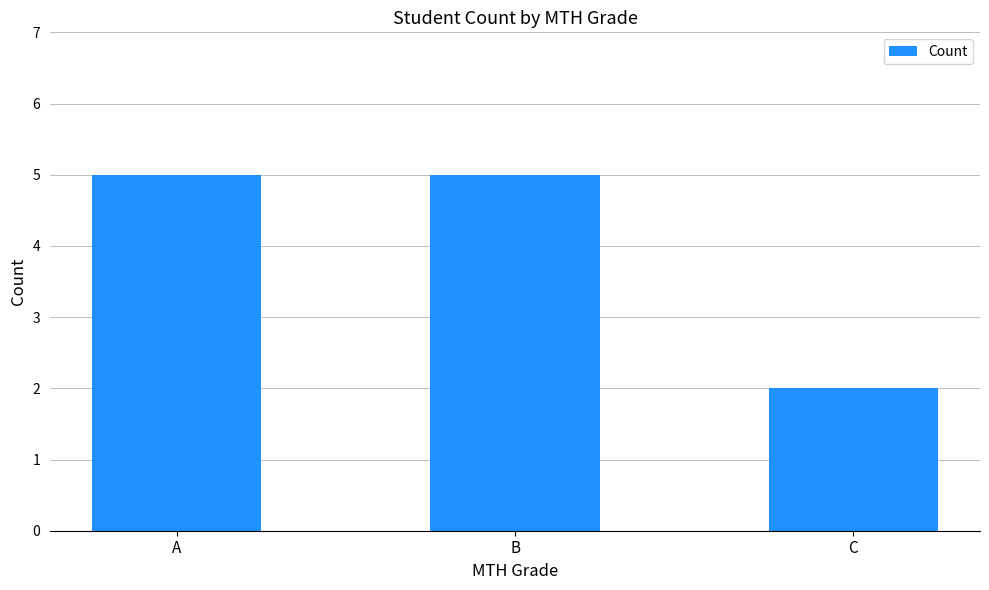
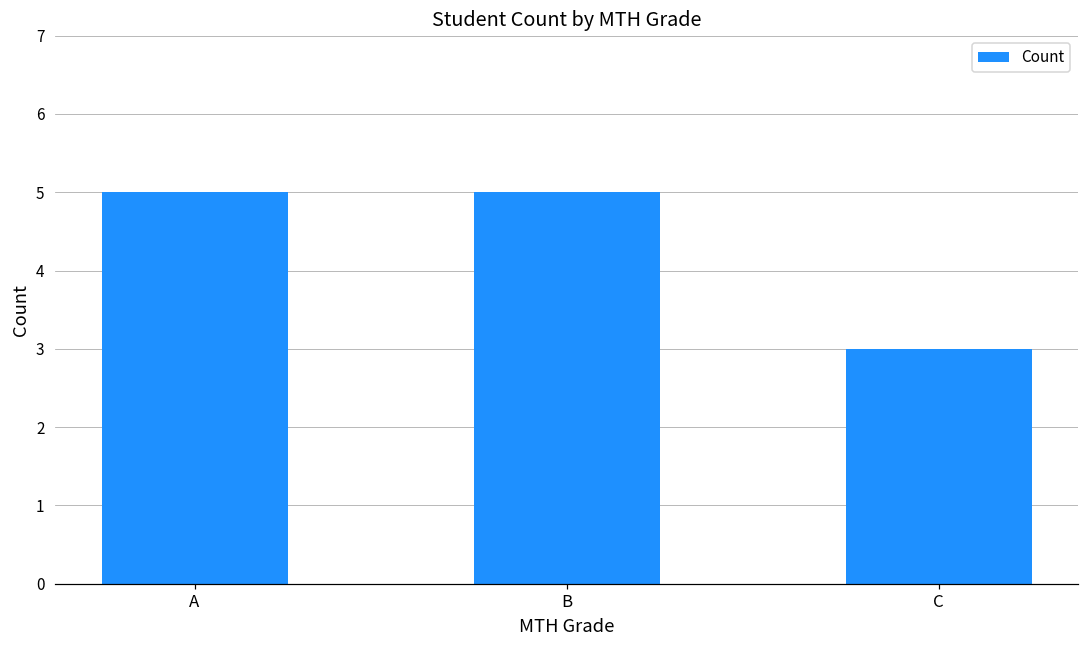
C: 2 -> 3
